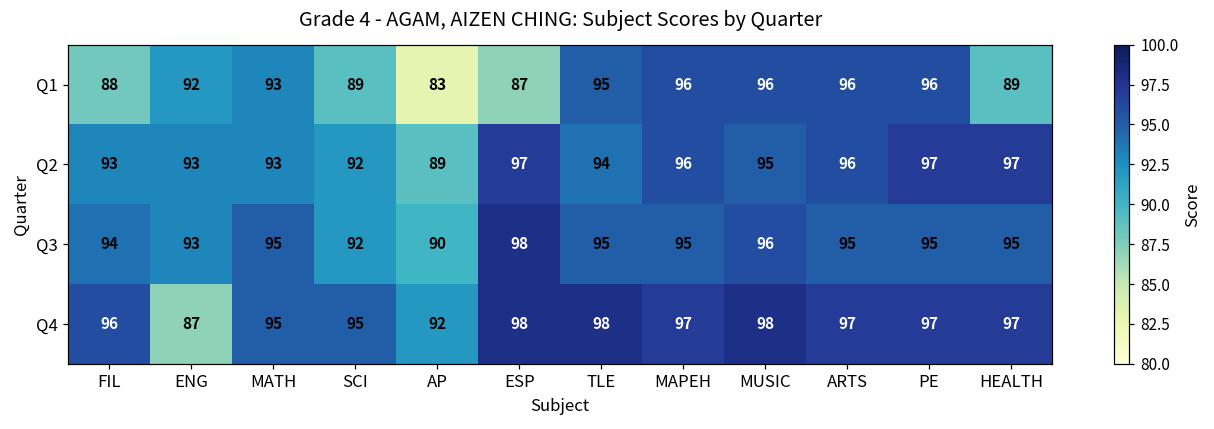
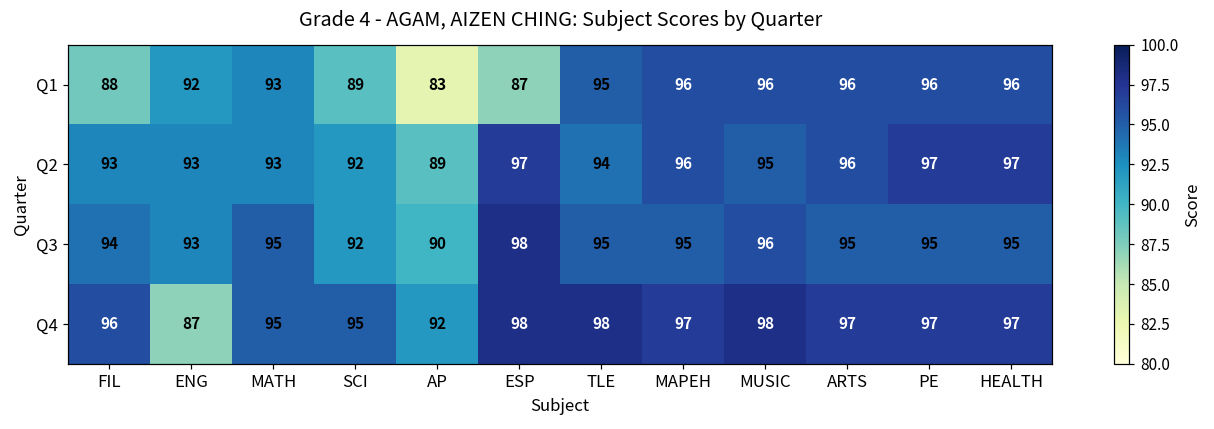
Q1, HEALTH: 89 -> 96
